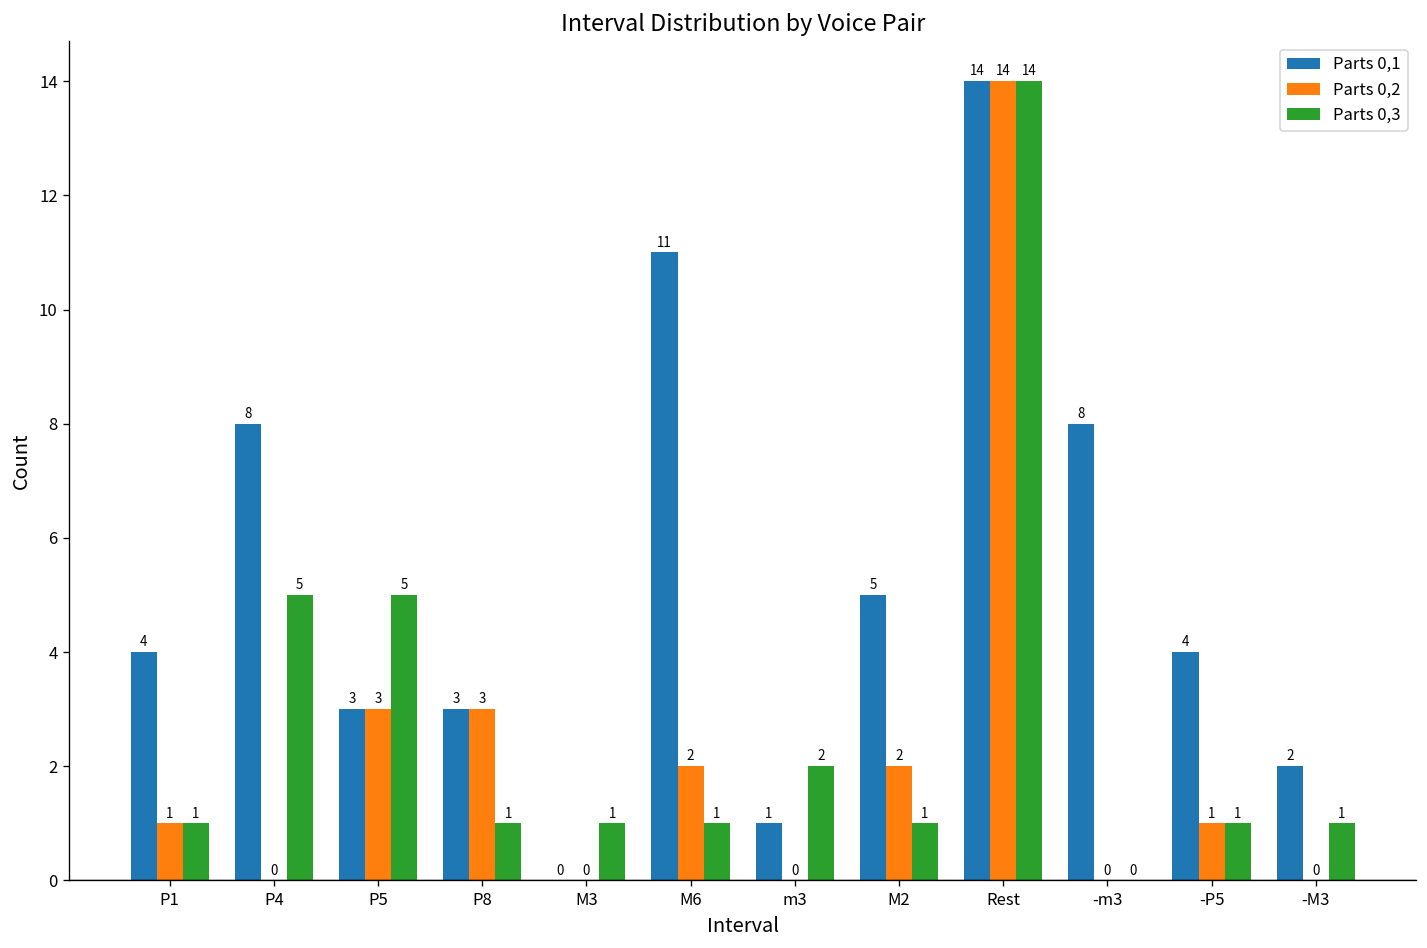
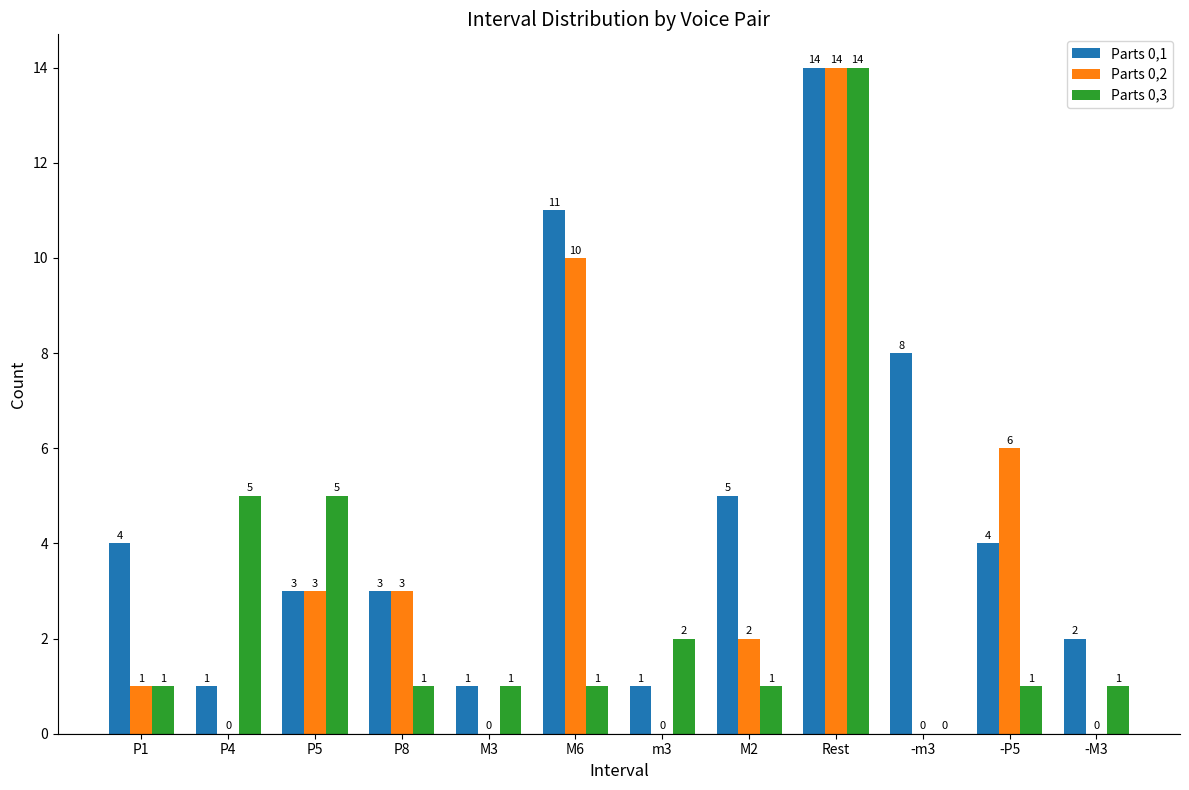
Parts 0,1, P4: 8 -> 1
Parts 0,1, M3: 0 -> 1
Parts 0,2, M6: 2 -> 10
Parts 0,2, -P5: 1 -> 6
